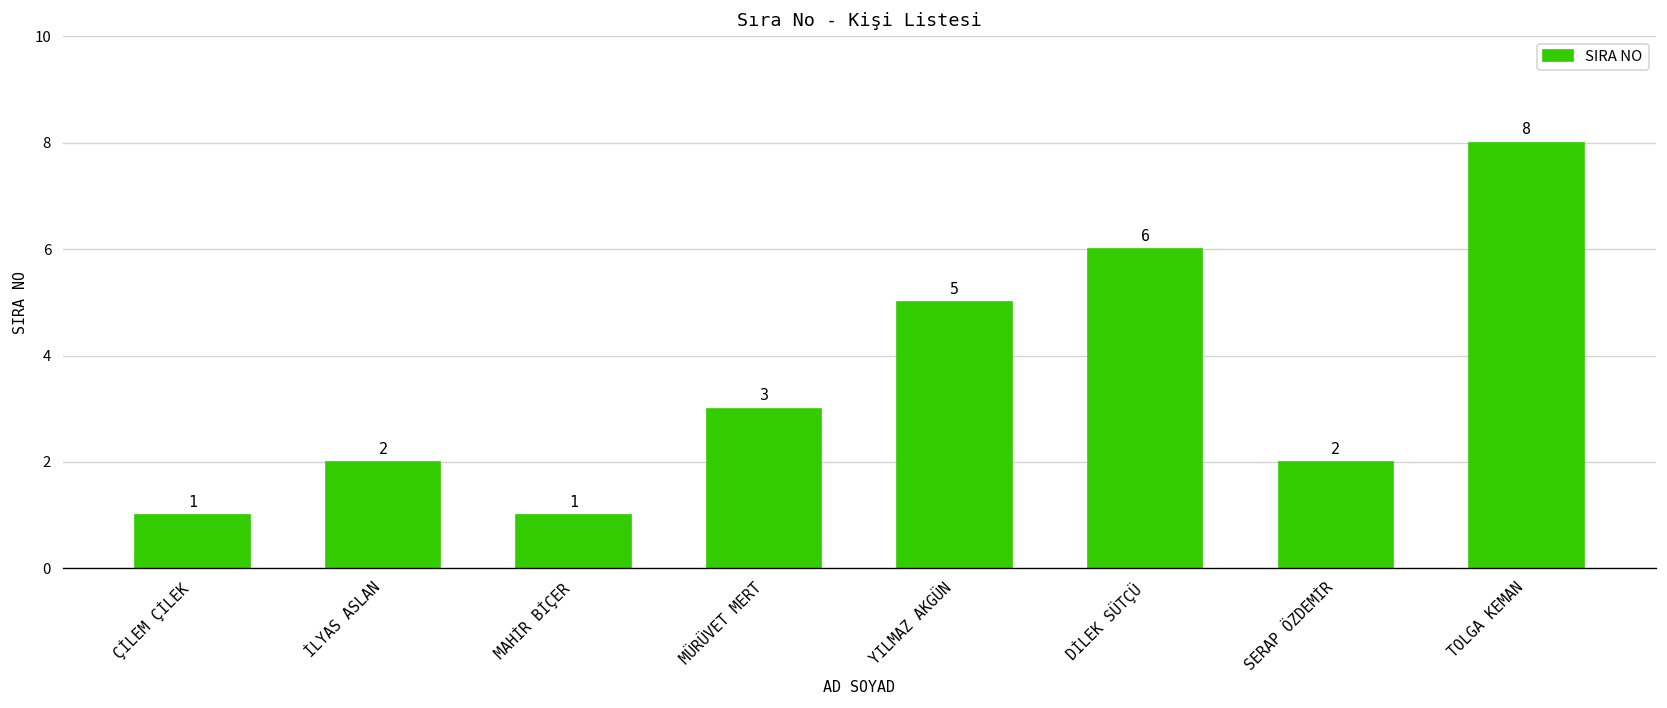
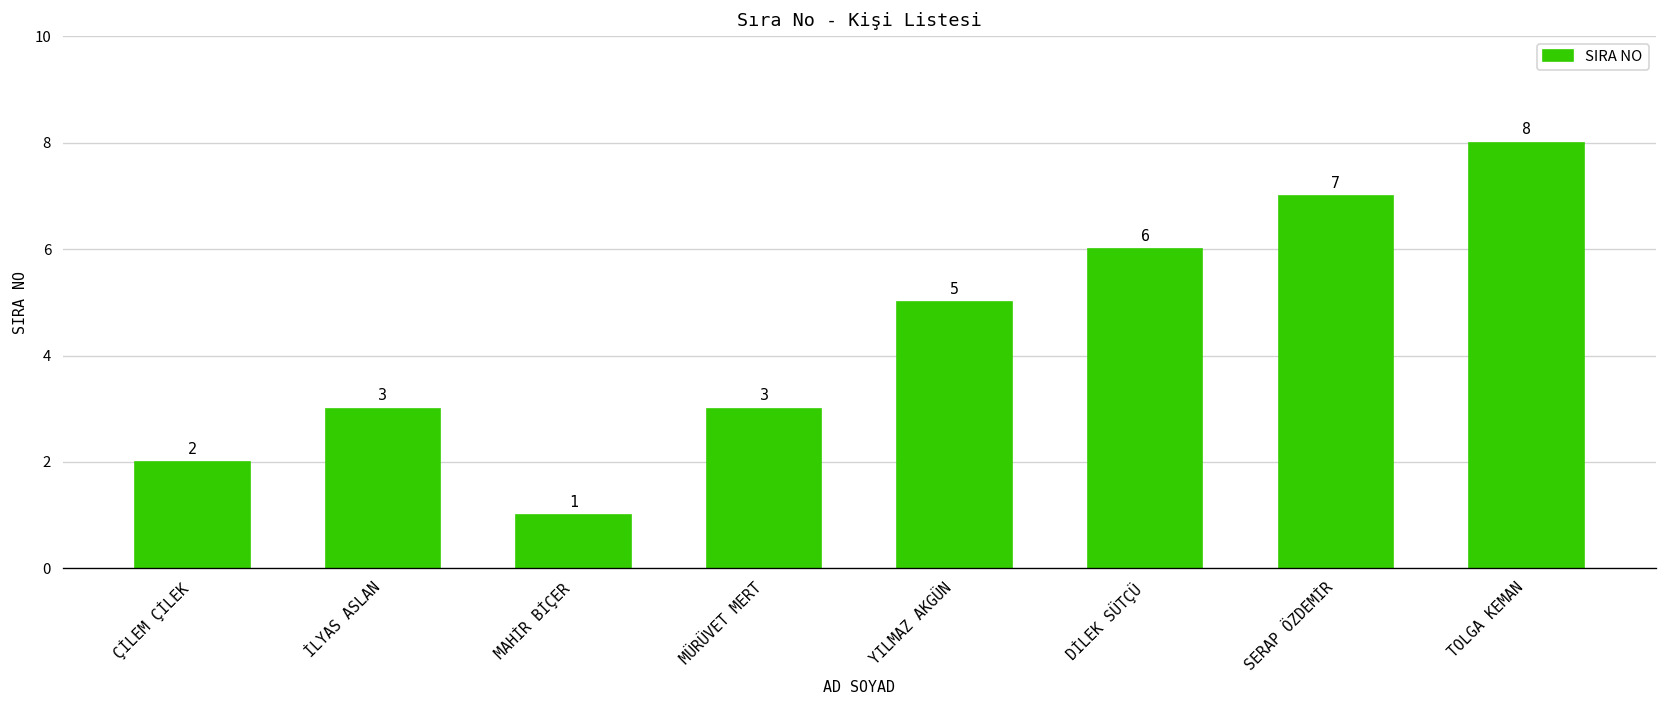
ÇİLEM ÇİLEK: 1 -> 2
İLYAS ASLAN: 2 -> 3
SERAP ÖZDEMİR: 2 -> 7
